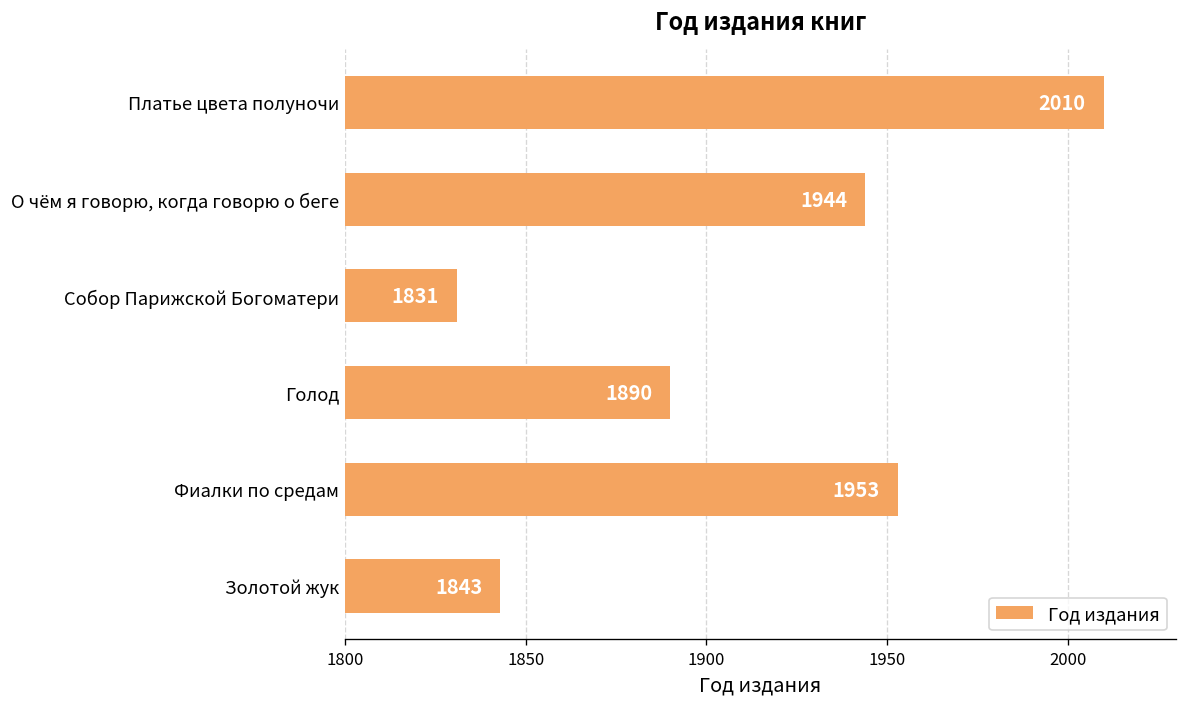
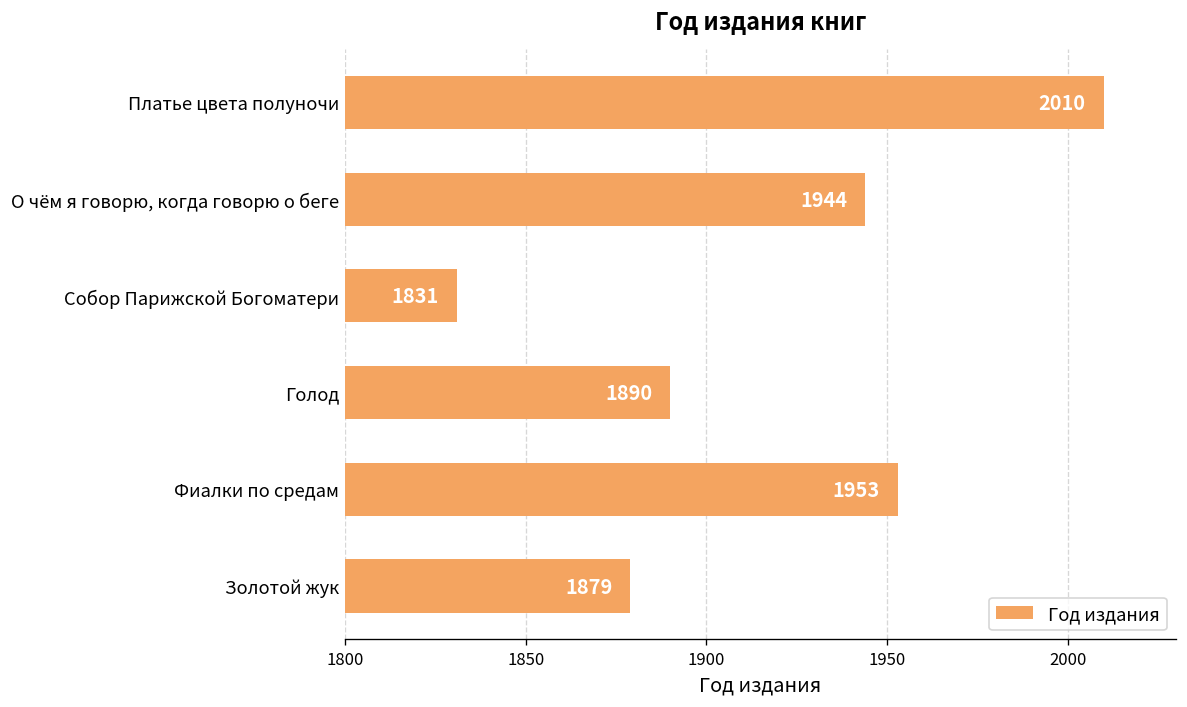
Золотой жук: 1843 -> 1879
